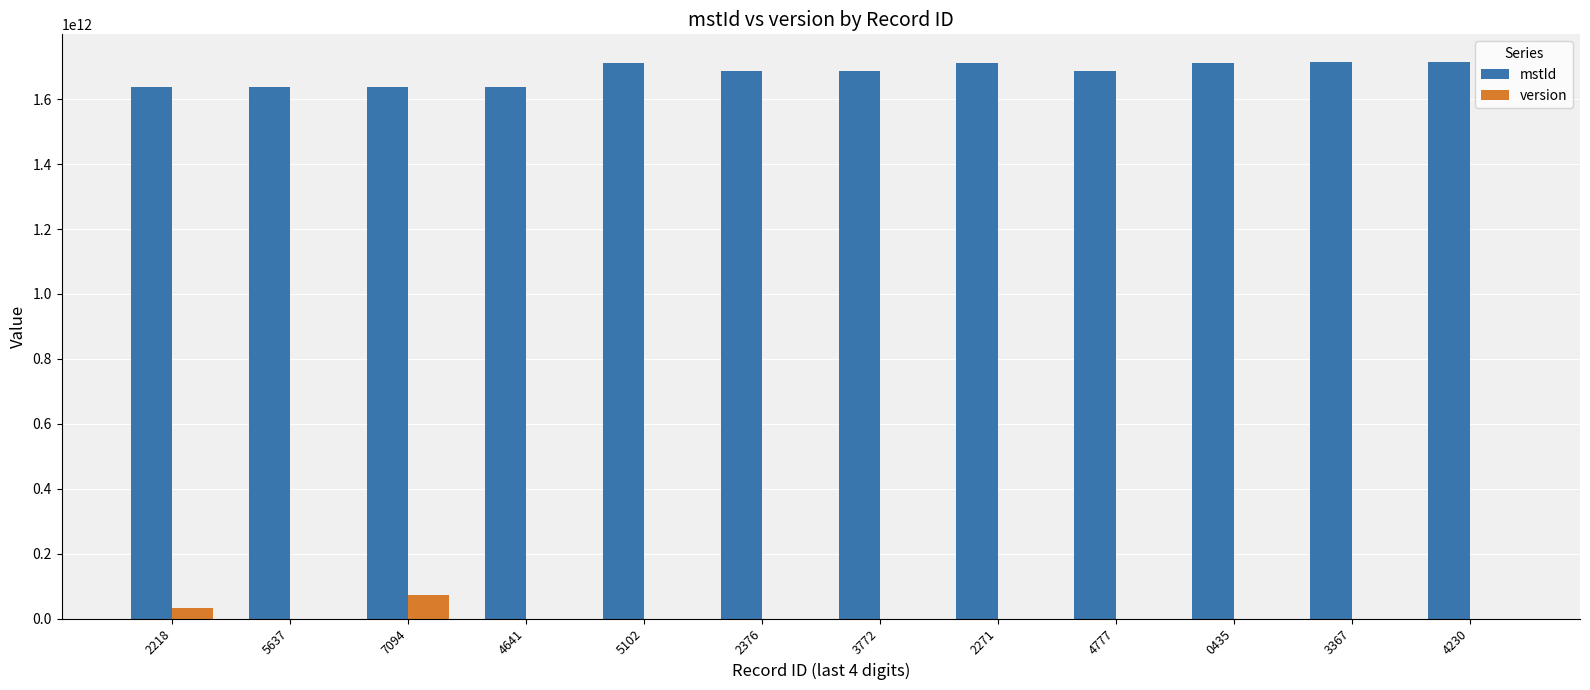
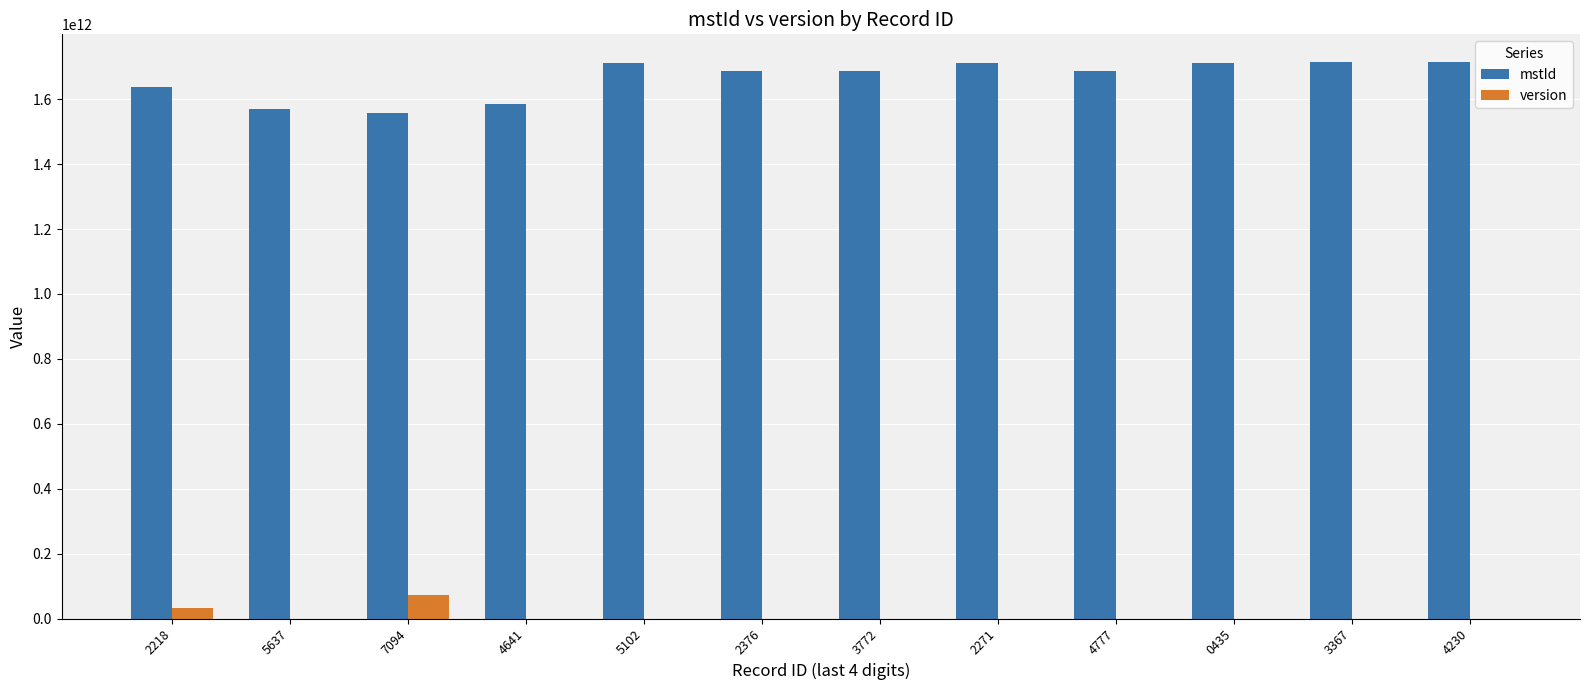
mstId, 5637: 1640000000000 -> 1570000000000
mstId, 7094: 1640000000000 -> 1560000000000
mstId, 4641: 1640000000000 -> 1590000000000
